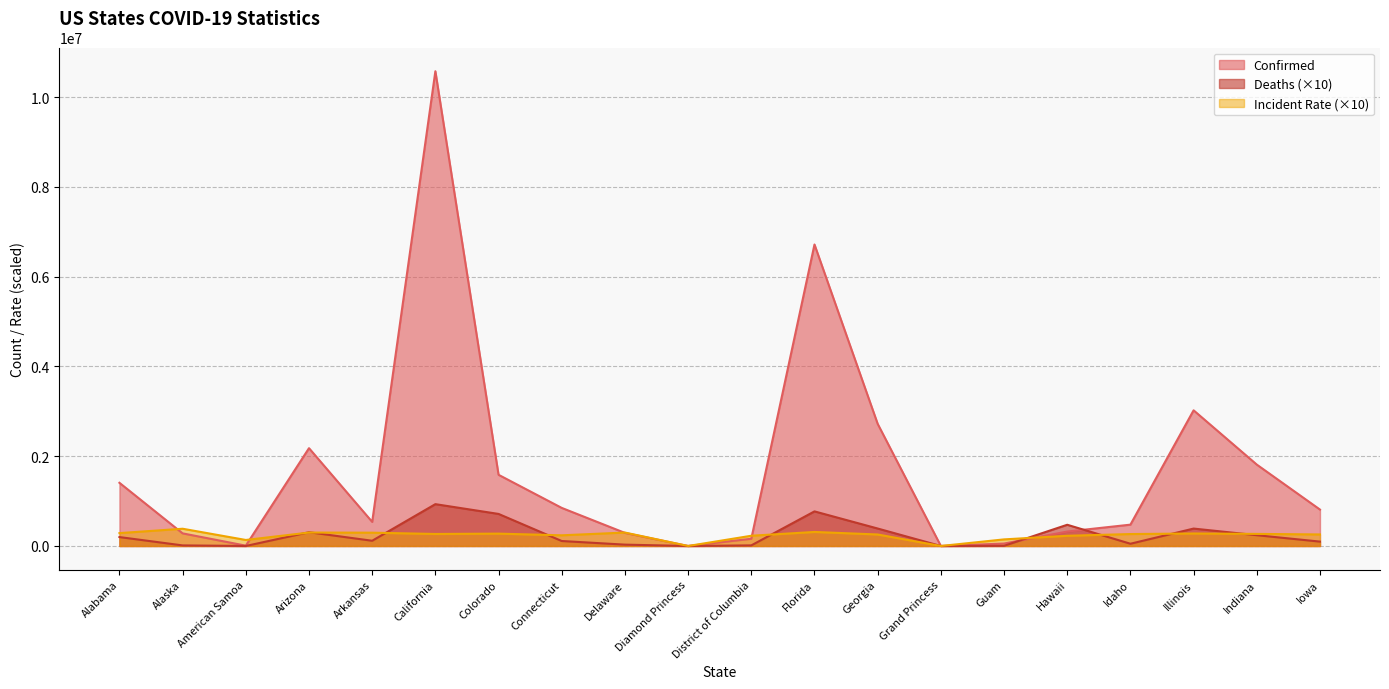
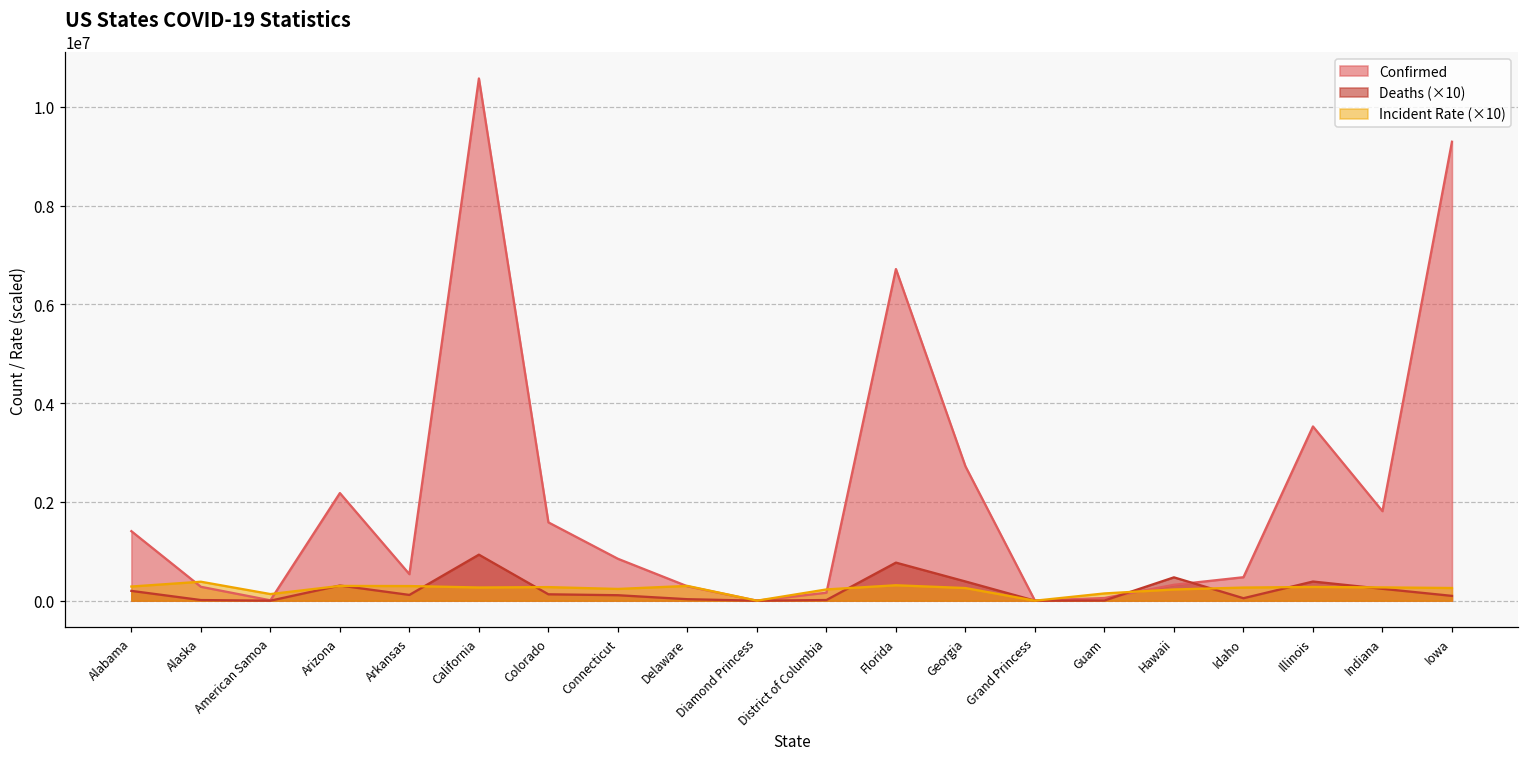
Deaths (×10), Colorado: 700000 -> 100000
Confirmed, Illinois: 3000000 -> 3500000
Confirmed, Iowa: 800000 -> 9300000
